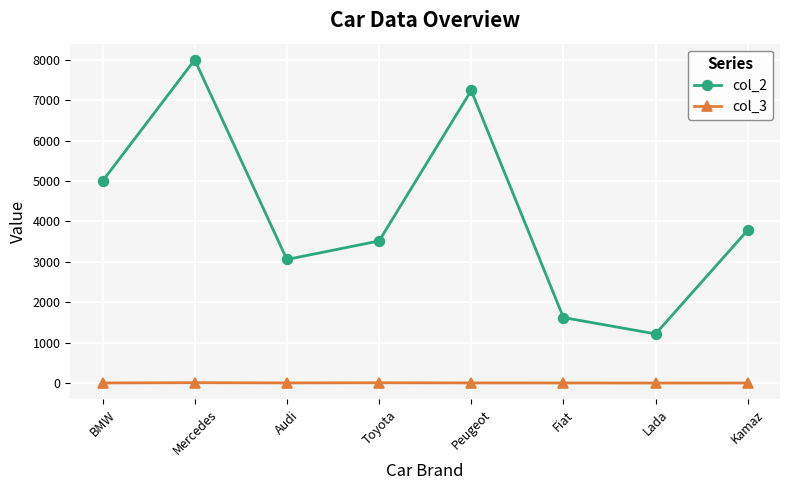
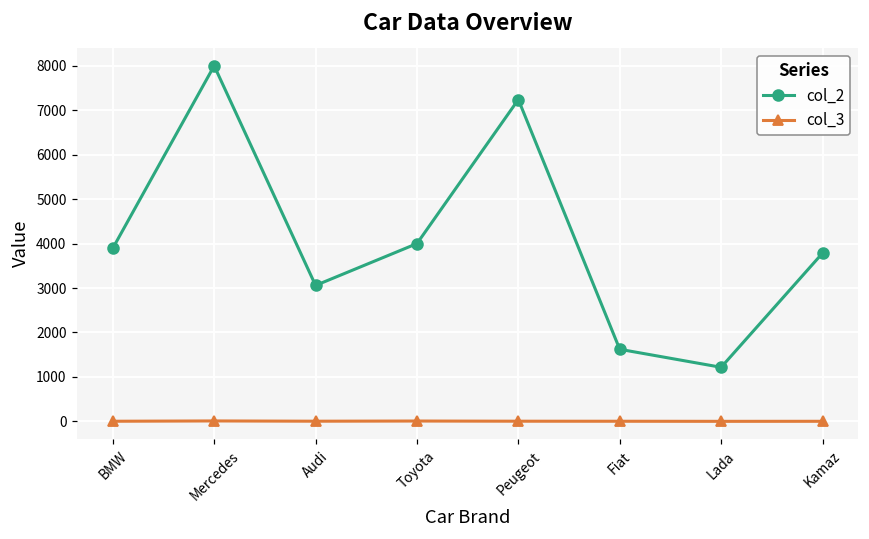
col_2, BMW: 5000 -> 3900
col_2, Toyota: 3500 -> 4000
